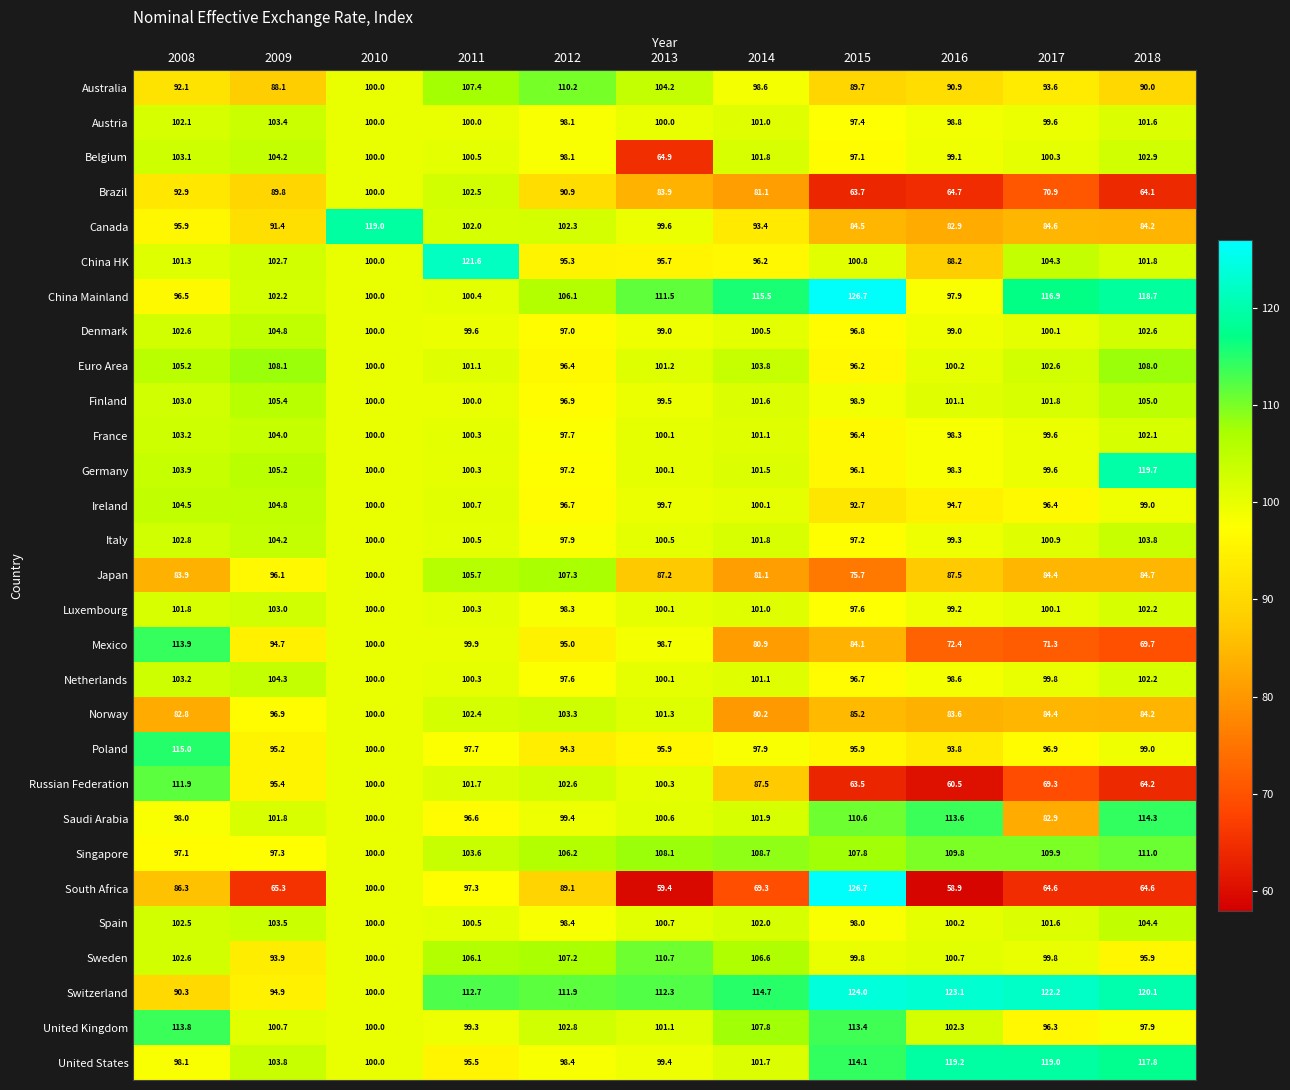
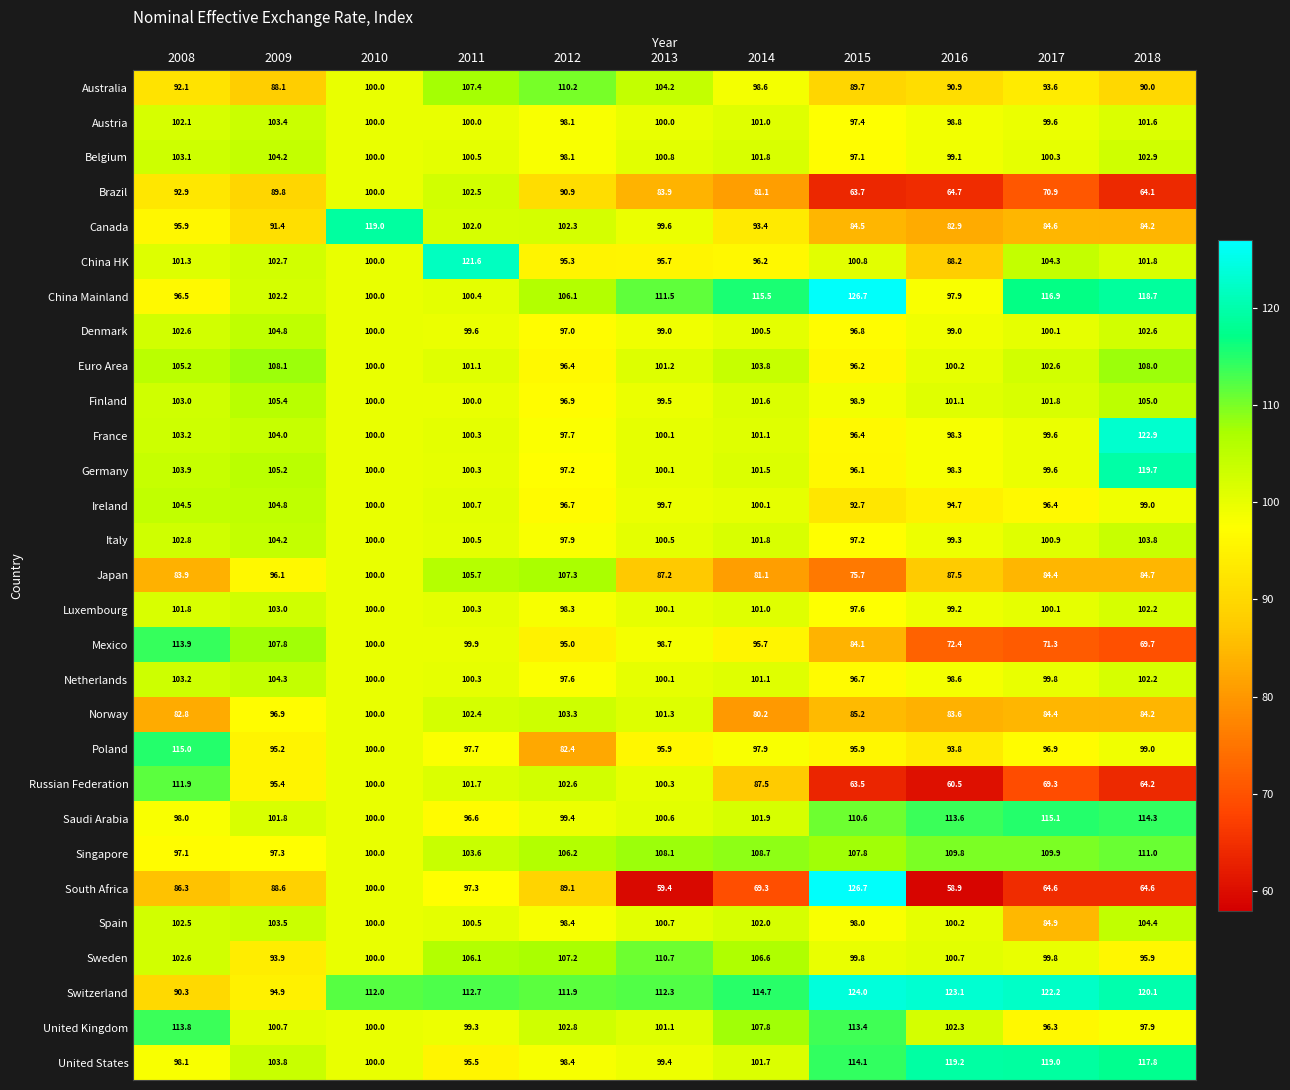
Belgium, 2013: 64.9 -> 100.8
France, 2018: 102.1 -> 122.9
Mexico, 2009: 94.7 -> 107.8
Mexico, 2014: 80.9 -> 95.7
Poland, 2012: 94.3 -> 82.4
Saudi Arabia, 2017: 82.9 -> 115.1
South Africa, 2009: 65.3 -> 88.6
Spain, 2017: 101.6 -> 84.9
Switzerland, 2010: 100.0 -> 112.0
